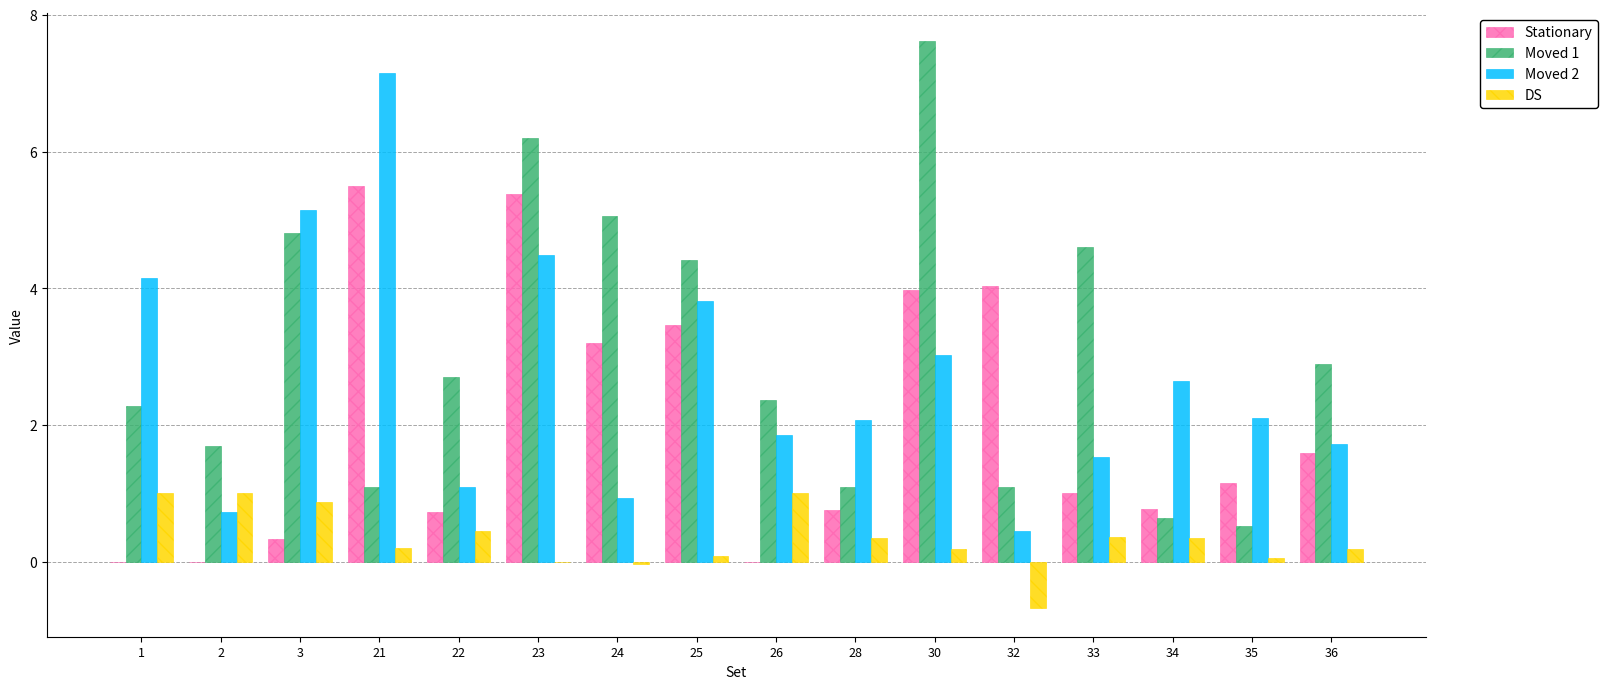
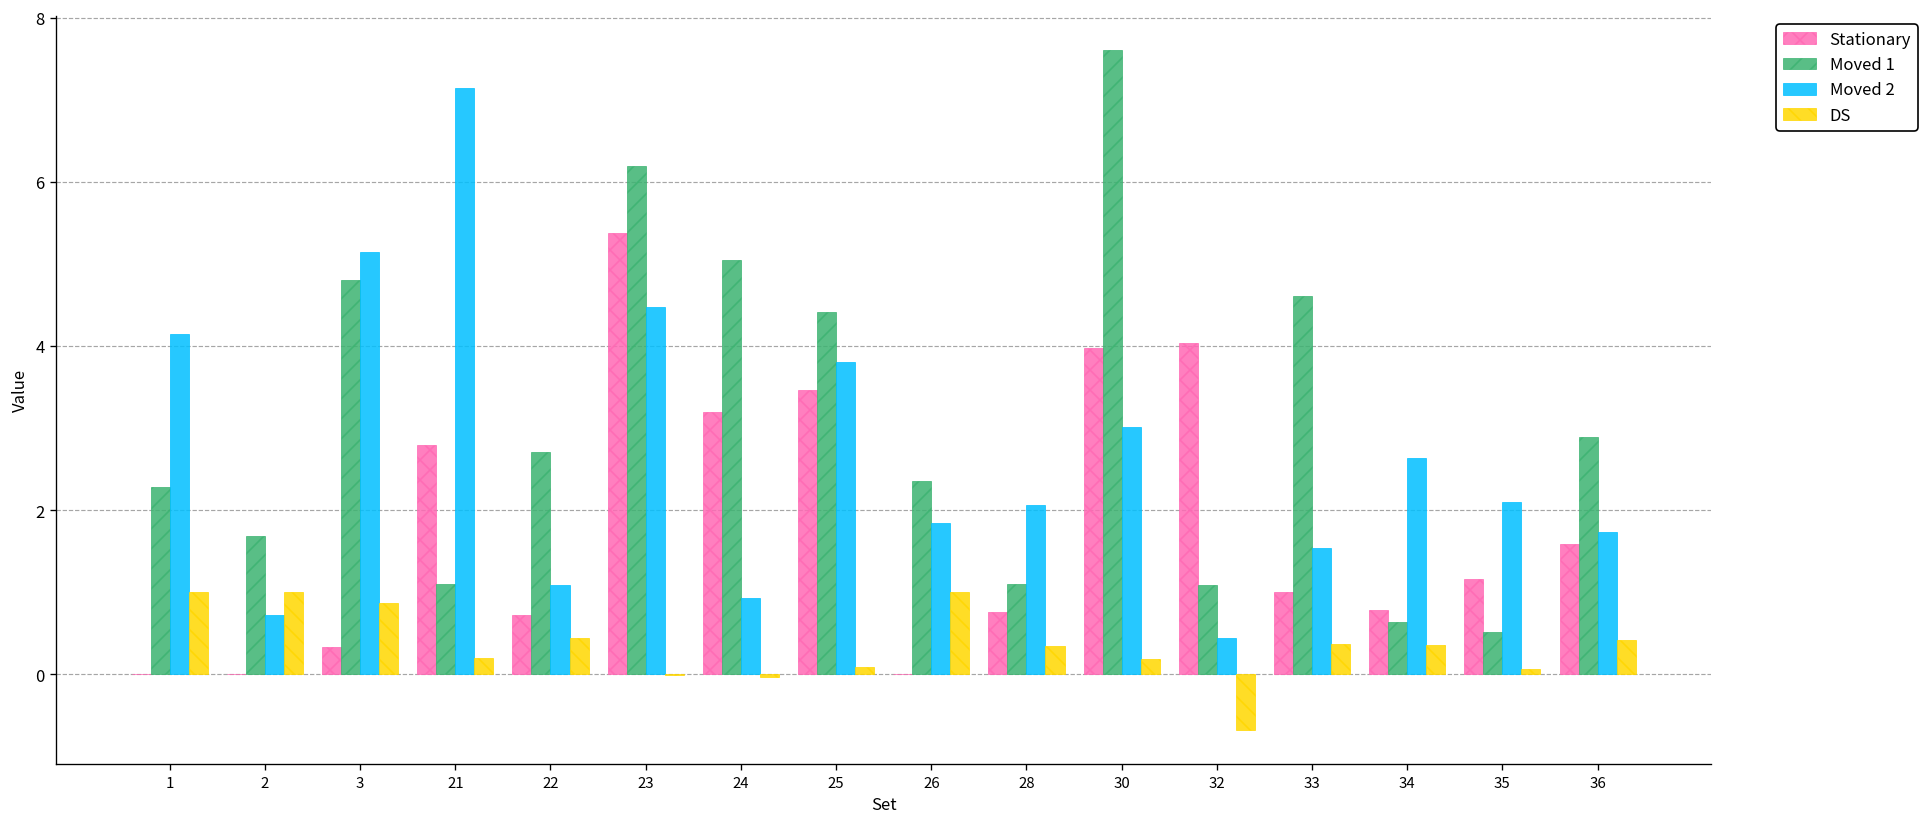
Stationary, 21: 5.5 -> 2.8
DS, 36: 0.2 -> 0.4
